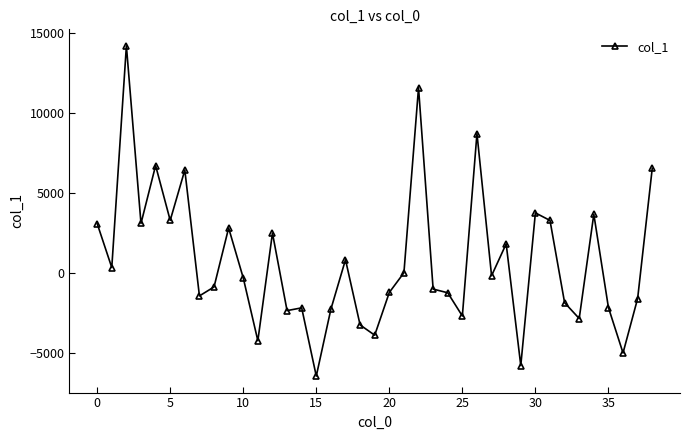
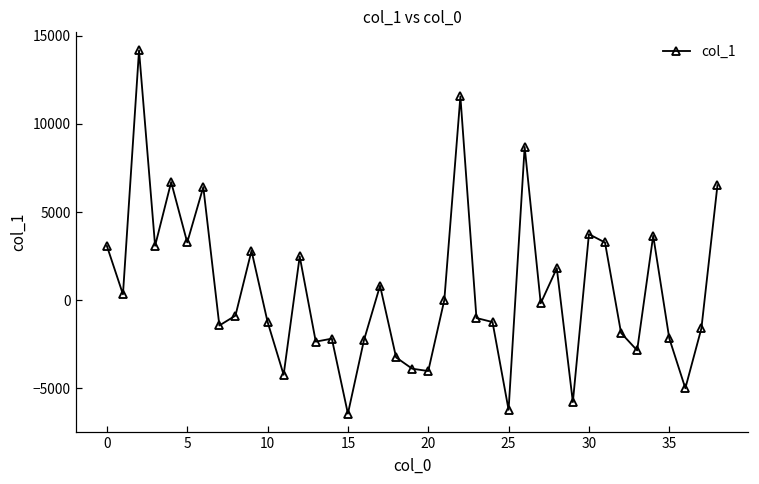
10: -300 -> -1200
20: -1200 -> -4000
25: -2700 -> -6200
